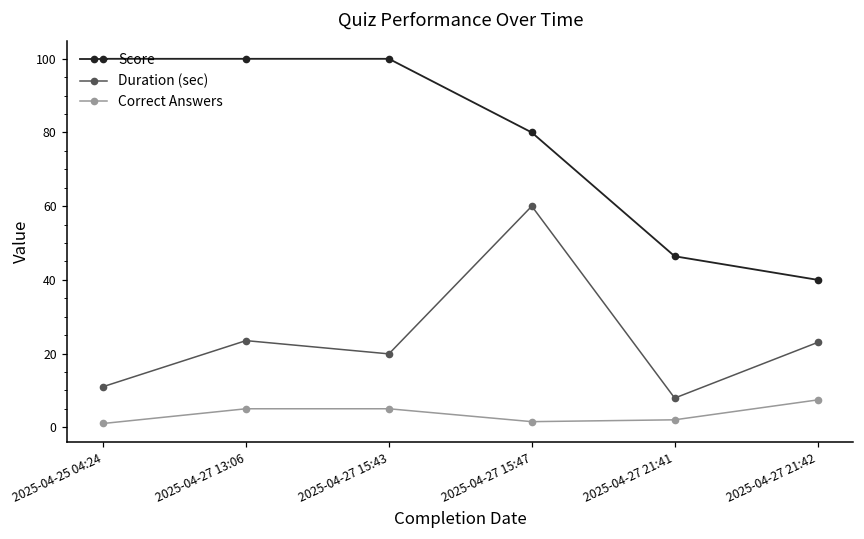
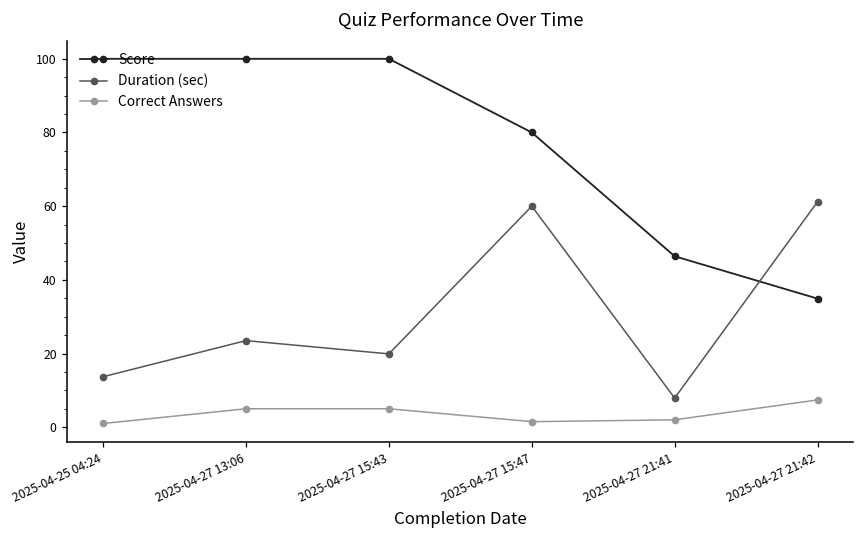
Duration (sec), 2025-04-25 04:24: 11 -> 14
Score, 2025-04-27 21:42: 40 -> 35
Duration (sec), 2025-04-27 21:42: 23 -> 61
